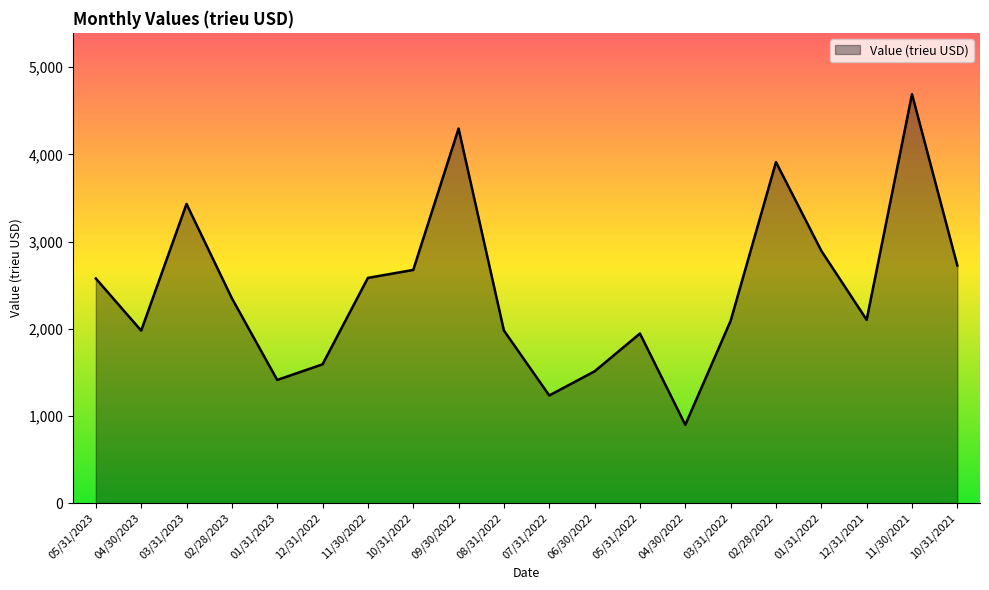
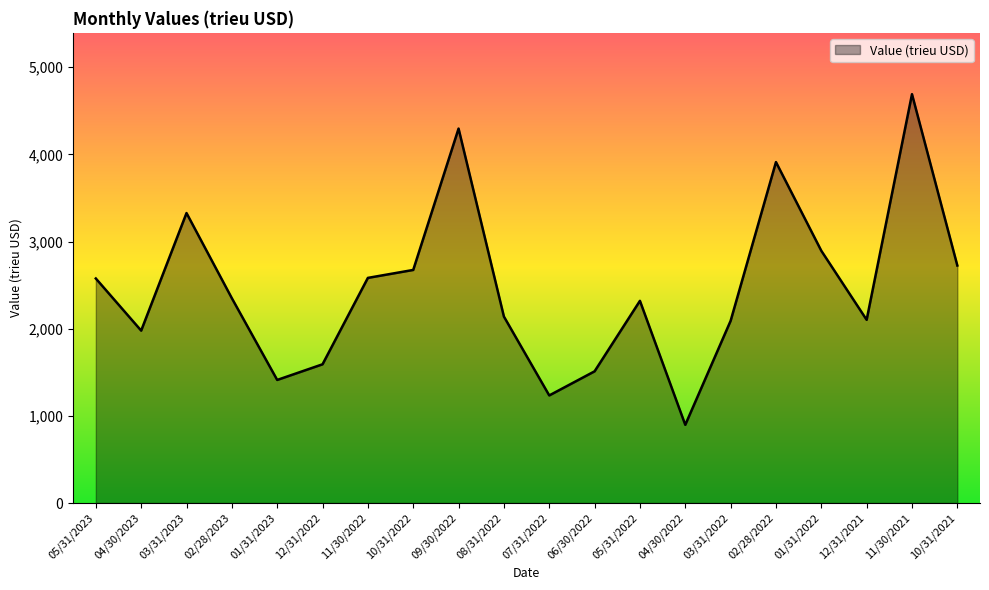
03/31/2023: 3,400 -> 3,300
08/31/2022: 2,000 -> 2,100
05/31/2022: 1,900 -> 2,300
